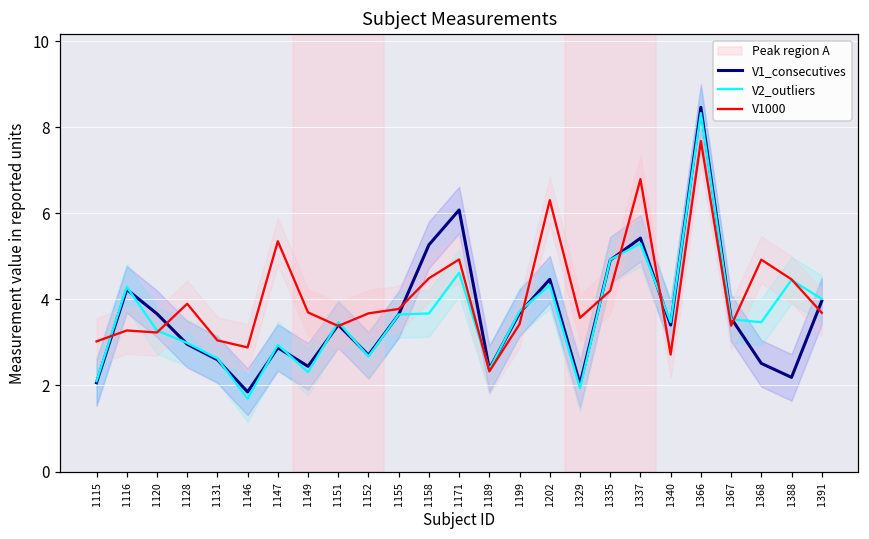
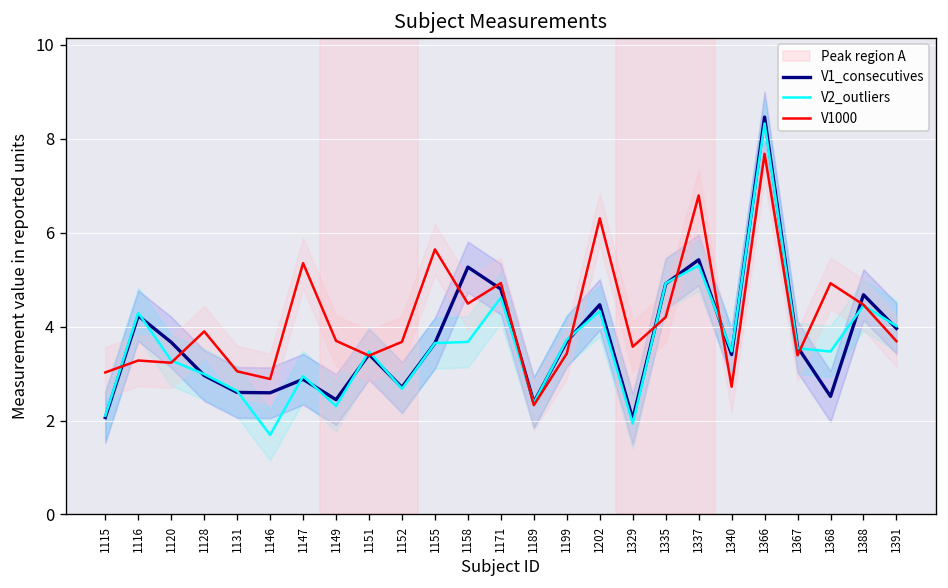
V1_consecutives, 1146: 1.9 -> 2.6
V1000, 1155: 3.8 -> 5.6
V1_consecutives, 1171: 6.1 -> 4.8
V1_consecutives, 1388: 2.2 -> 4.7
